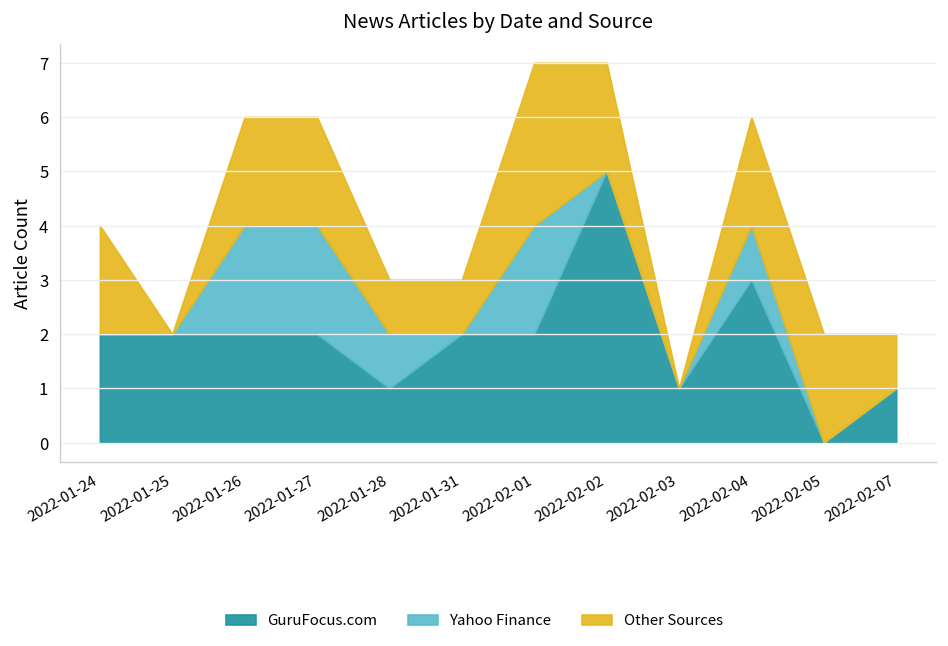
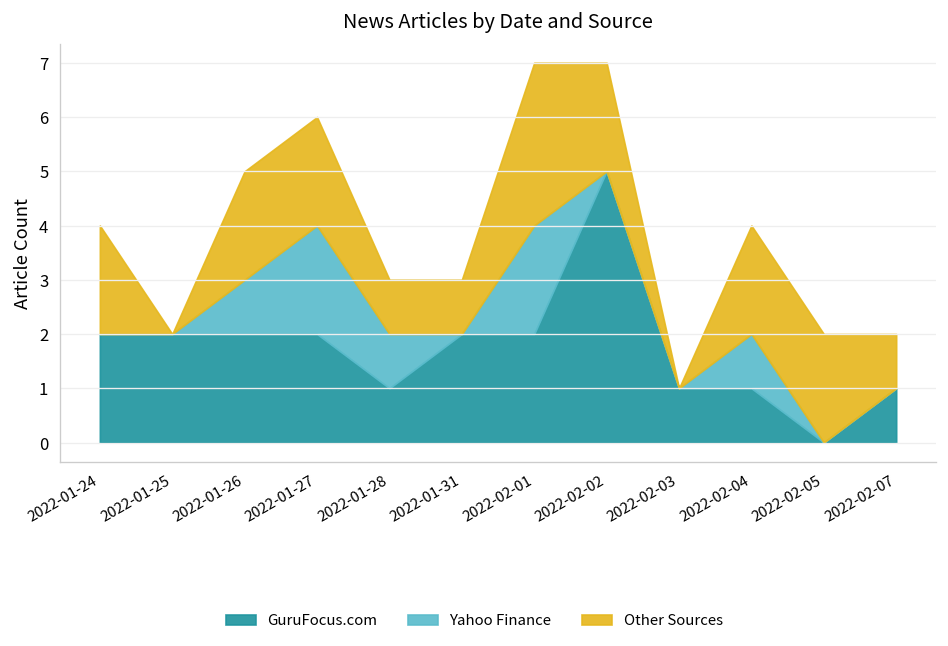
Yahoo Finance, 2022-01-26: 2 -> 1
GuruFocus.com, 2022-02-04: 3 -> 1
